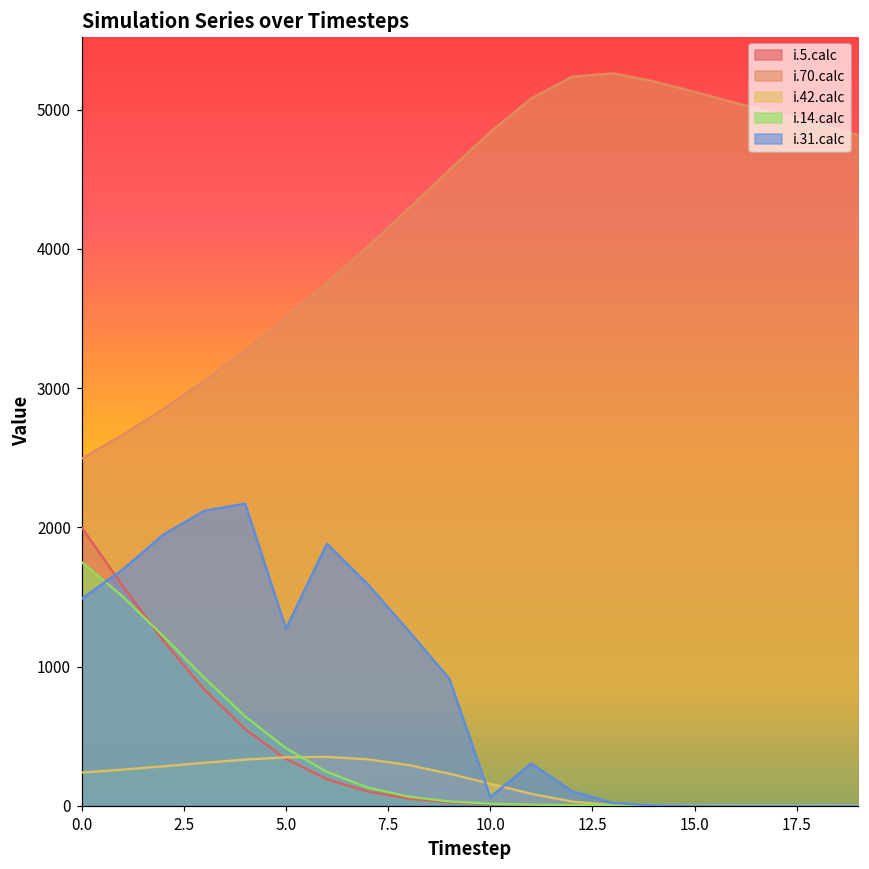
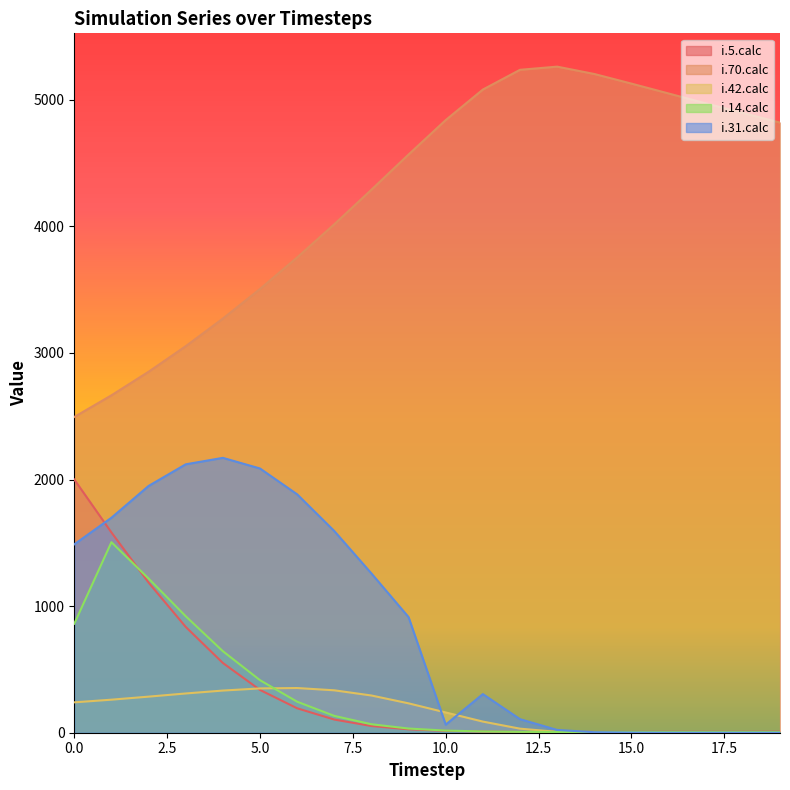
i.14.calc, 0.0: 1750 -> 860
i.31.calc, 5.0: 1270 -> 2090
